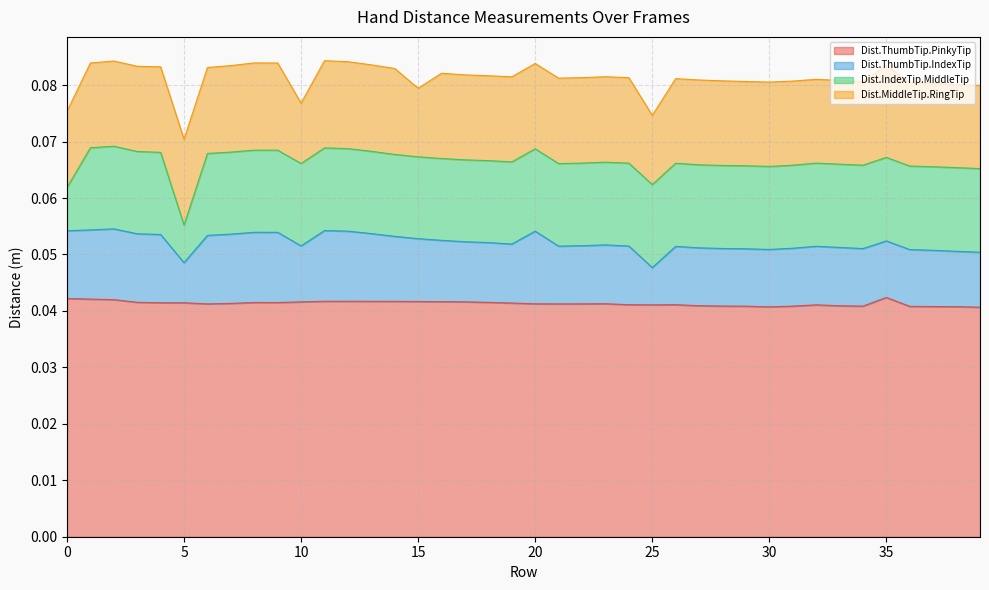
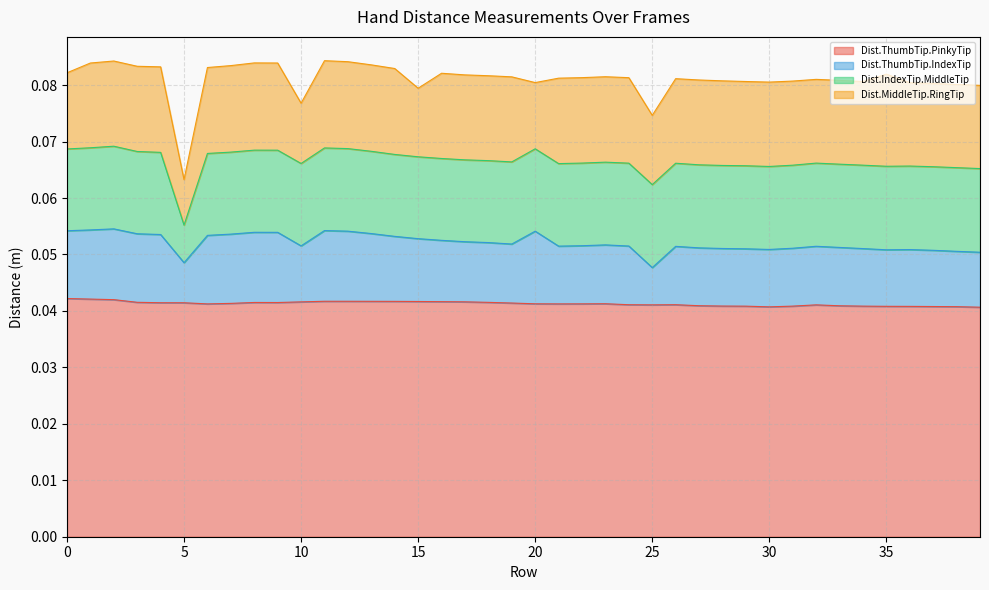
Dist.IndexTip.MiddleTip, 0: 0.008 -> 0.014
Dist.MiddleTip.RingTip, 5: 0.015 -> 0.008
Dist.MiddleTip.RingTip, 20: 0.015 -> 0.012
Dist.ThumbTip.PinkyTip, 35: 0.042 -> 0.041
